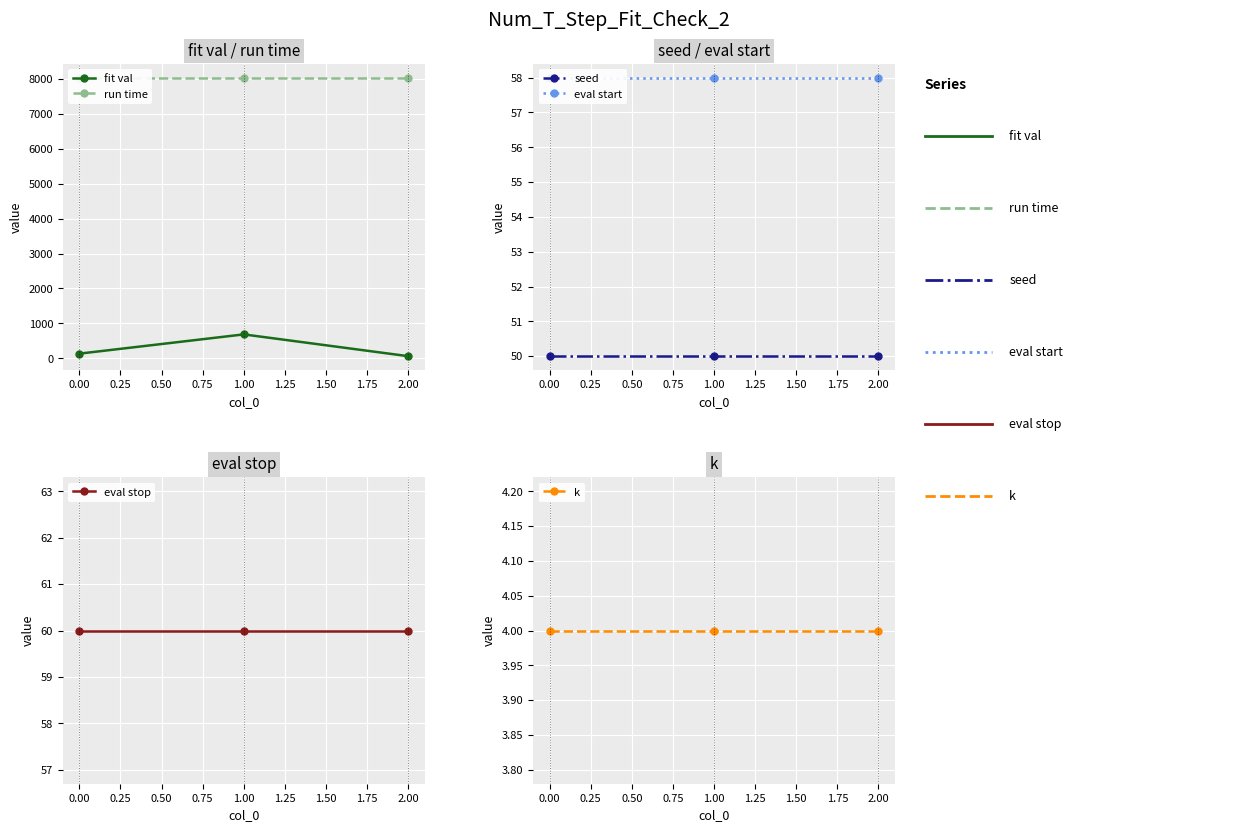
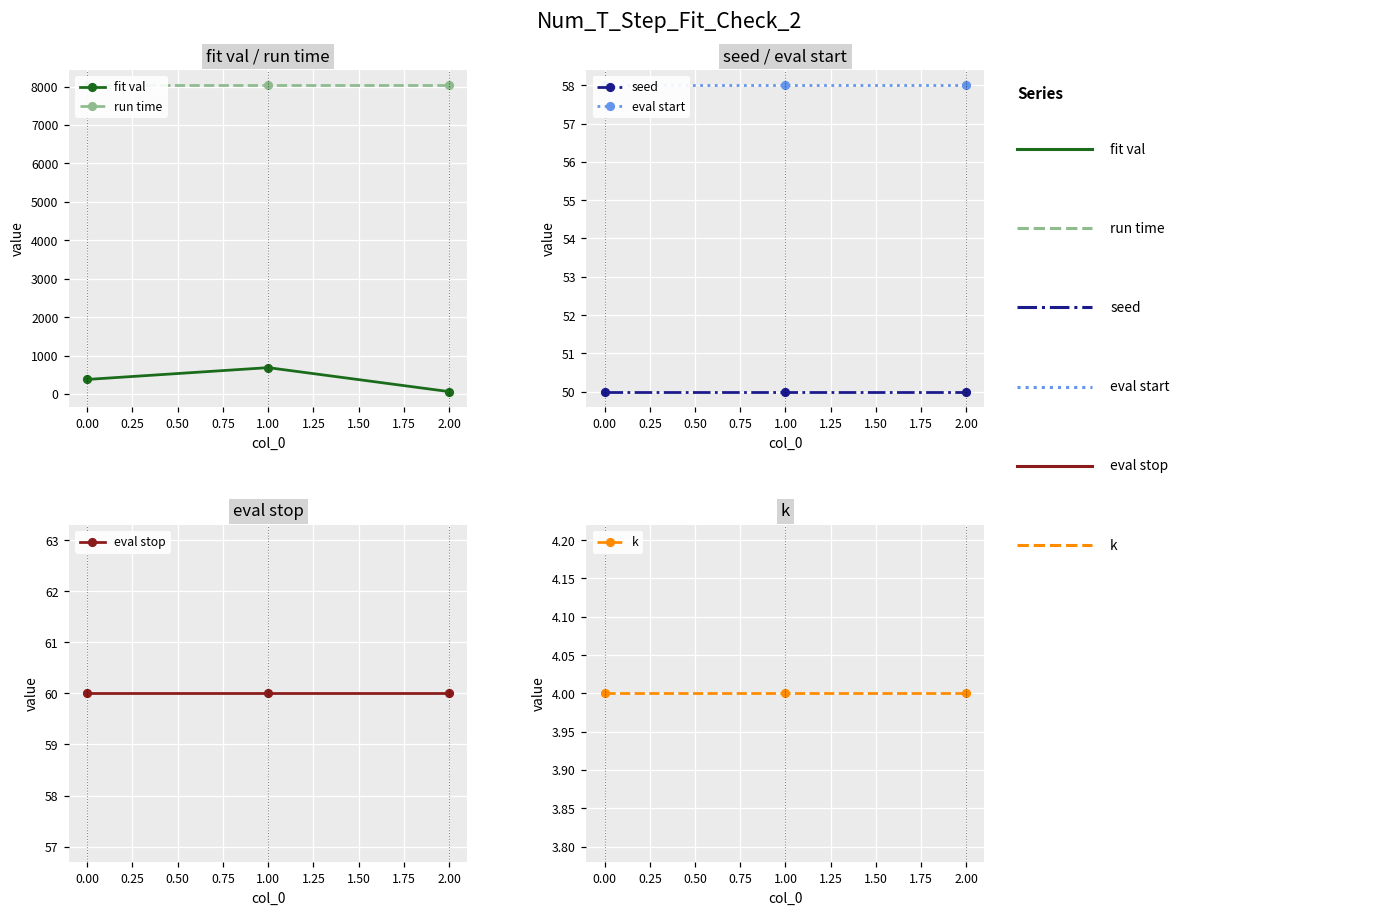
fit val / run time, fit val, 0.00: 100 -> 400
